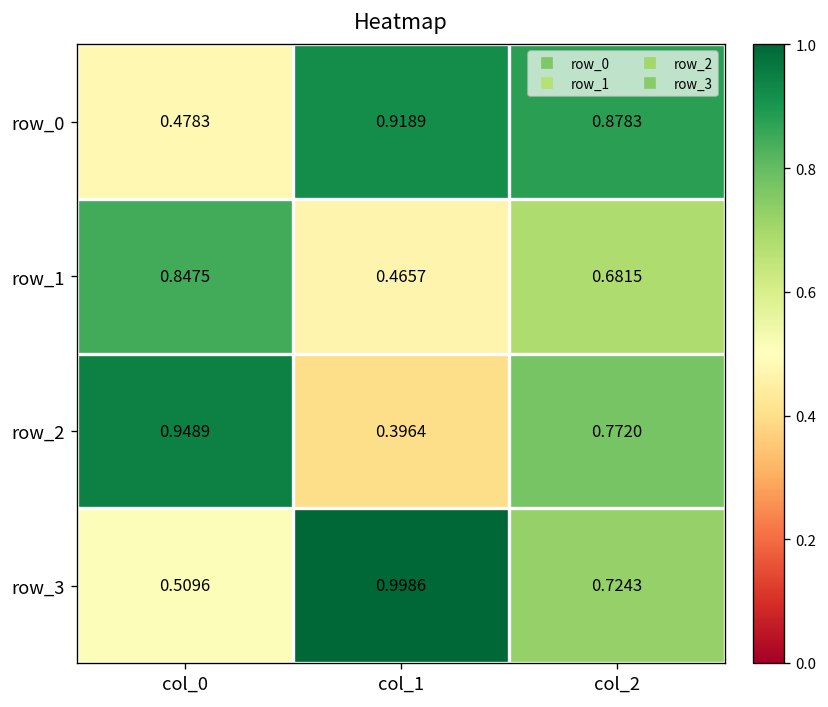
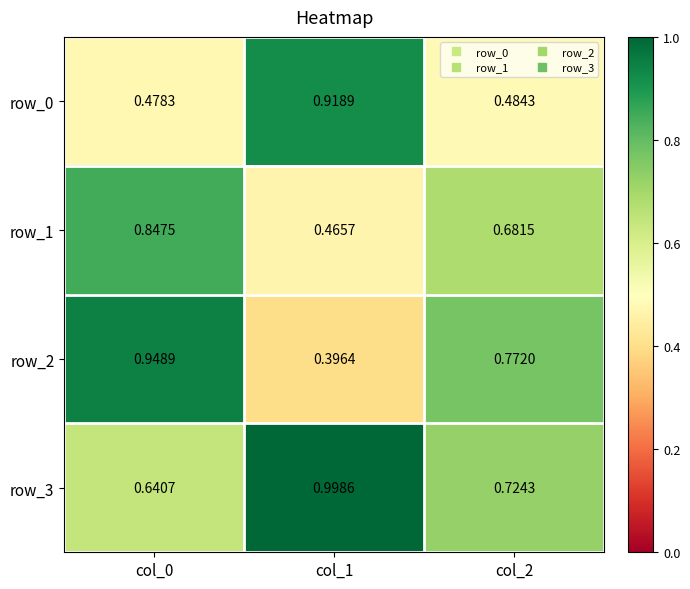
row_0, col_2: 0.8783 -> 0.4843
row_3, col_0: 0.5096 -> 0.6407
